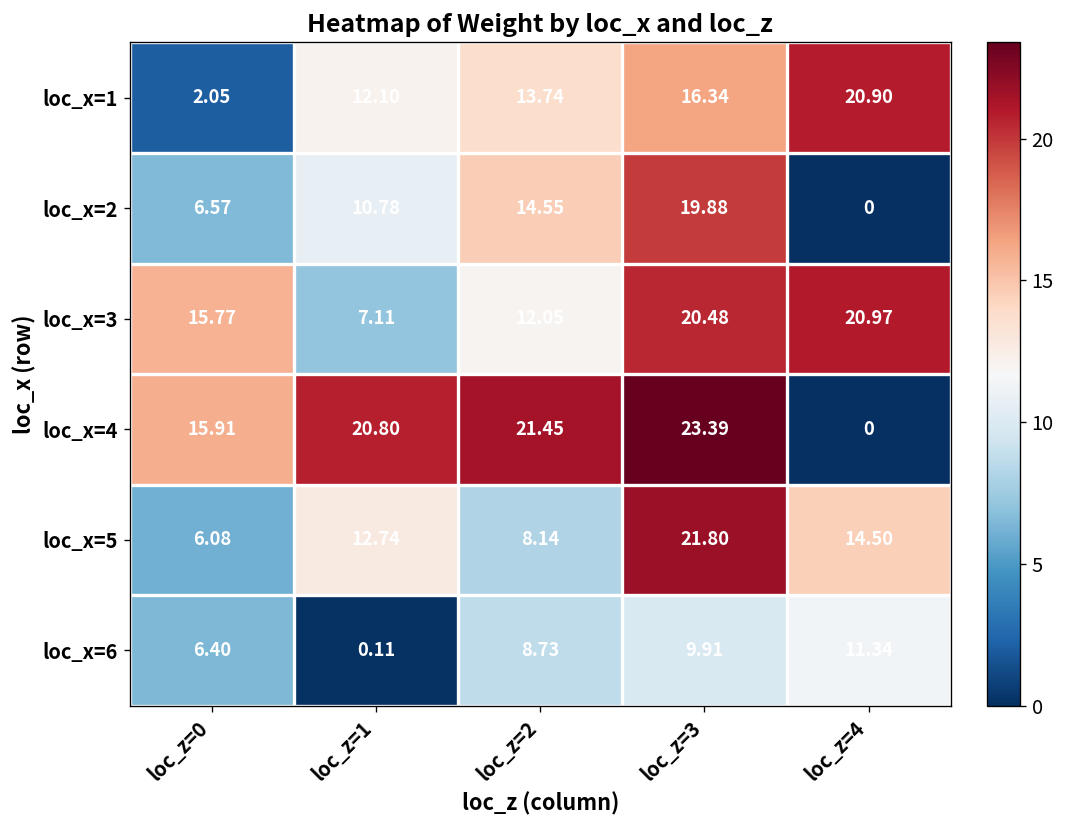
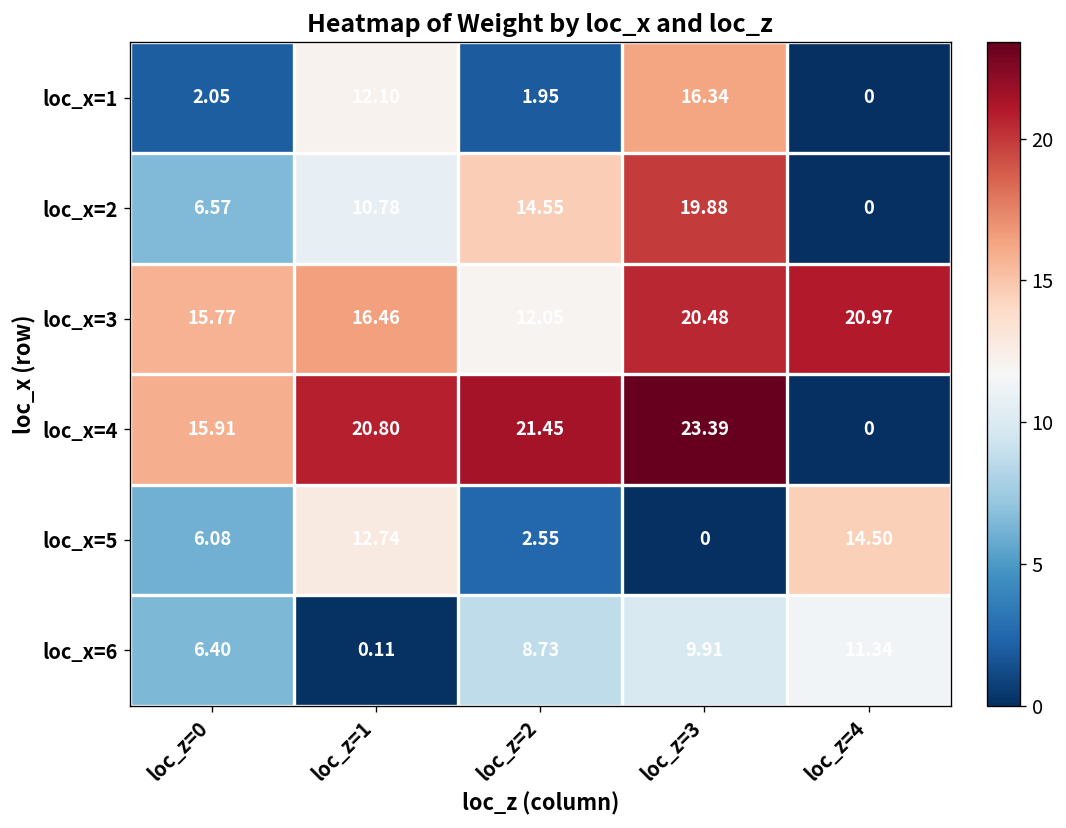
loc_x=1, loc_z=2: 13.74 -> 1.95
loc_x=1, loc_z=4: 20.90 -> 0
loc_x=3, loc_z=1: 7.11 -> 16.46
loc_x=5, loc_z=2: 8.14 -> 2.55
loc_x=5, loc_z=3: 21.80 -> 0
